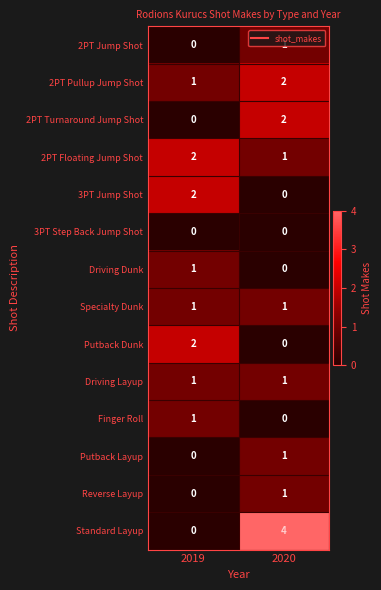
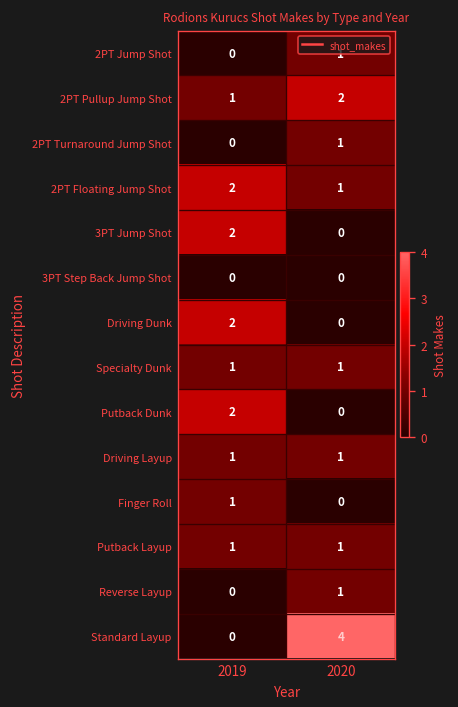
2PT Turnaround Jump Shot, 2020: 2 -> 1
Driving Dunk, 2019: 1 -> 2
Putback Layup, 2019: 0 -> 1
